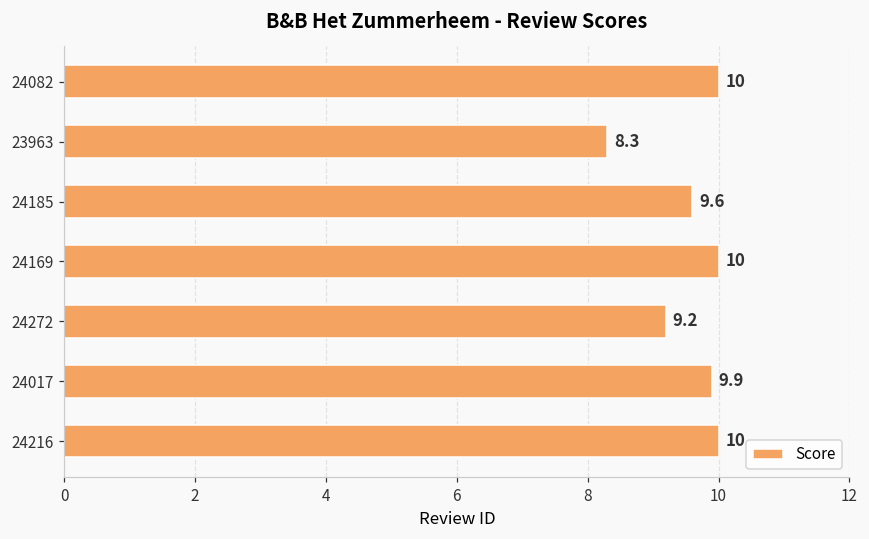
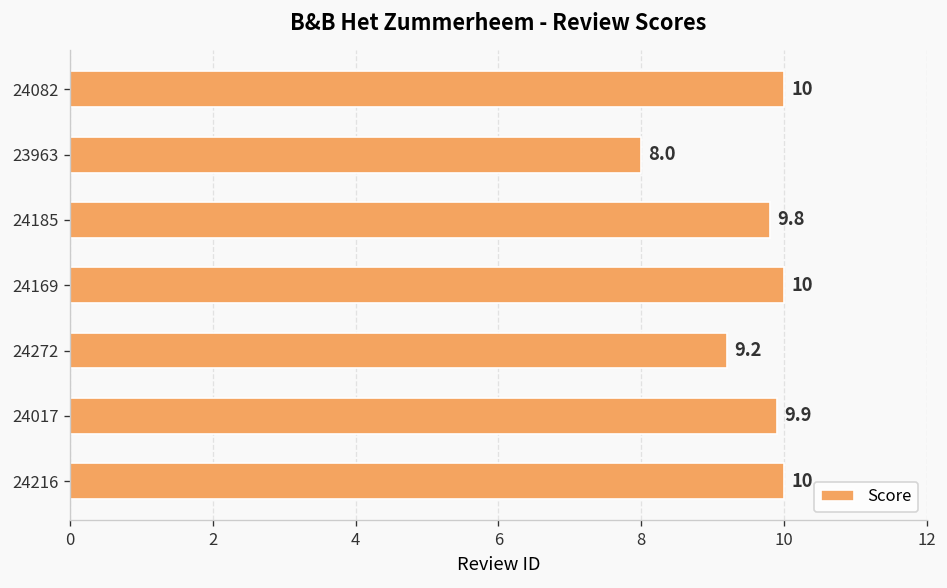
23963: 8.3 -> 8.0
24185: 9.6 -> 9.8
